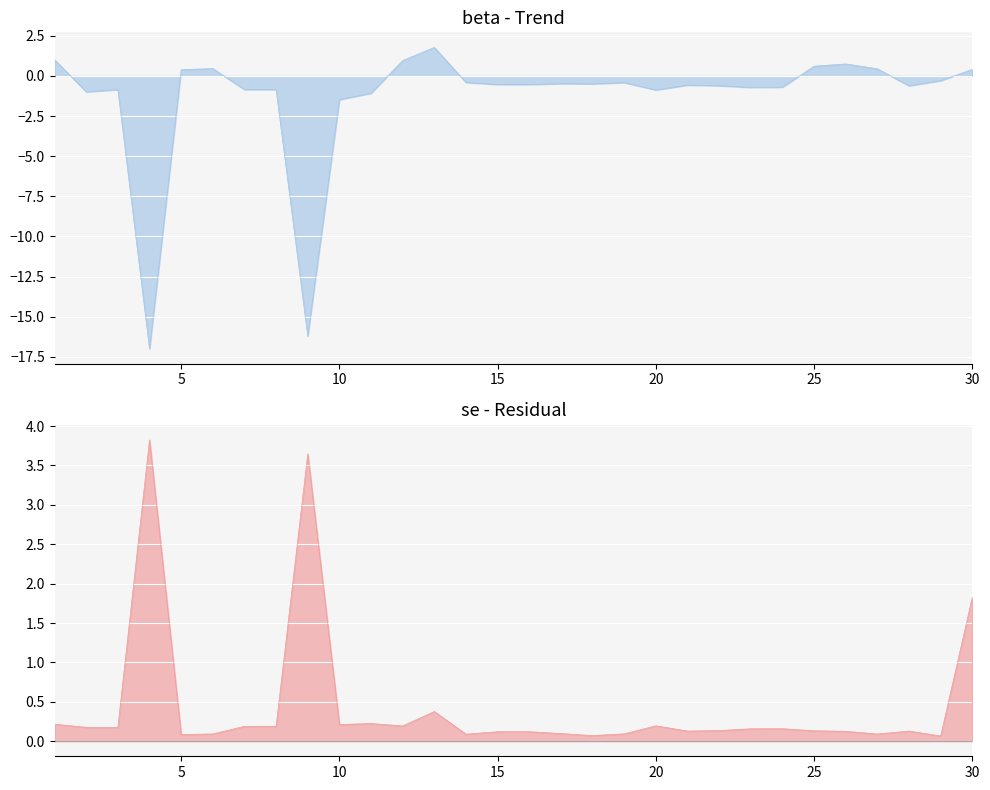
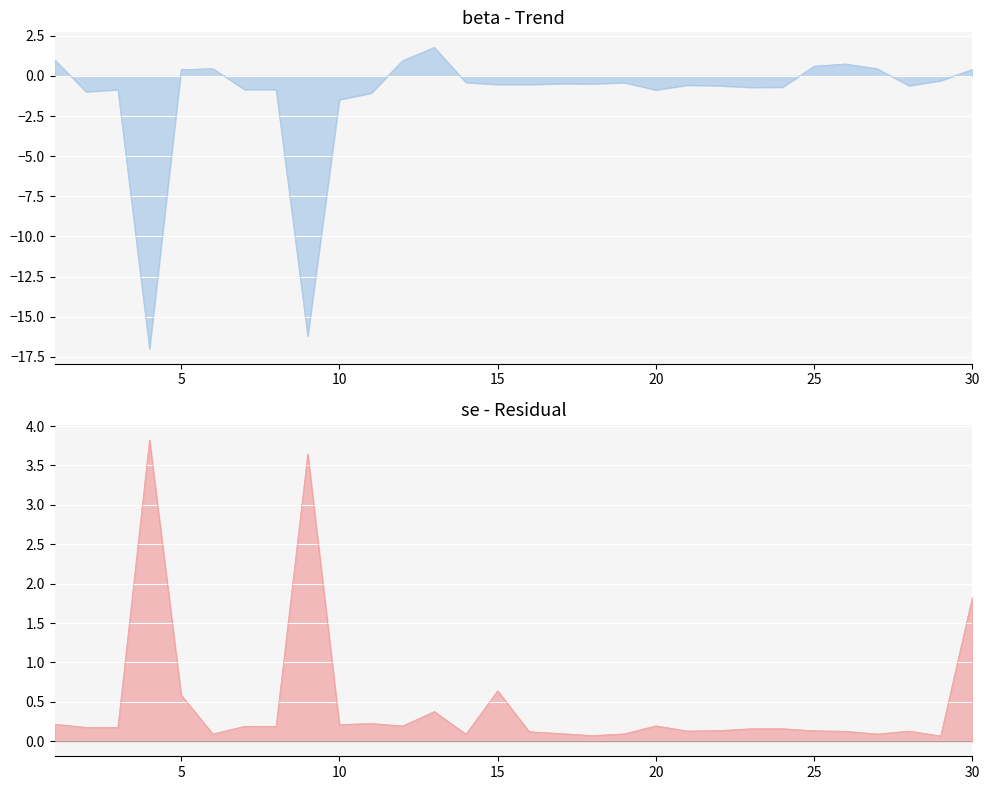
se - Residual, 5: 0.1 -> 0.6
se - Residual, 15: 0.1 -> 0.6
